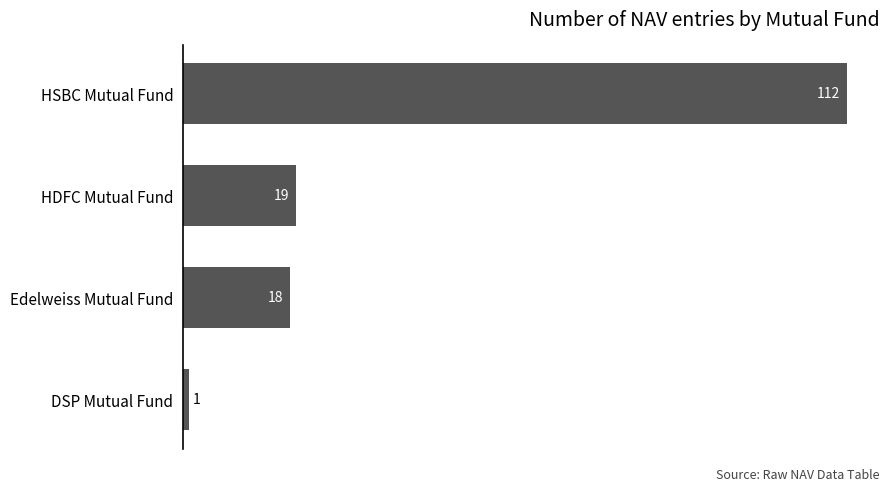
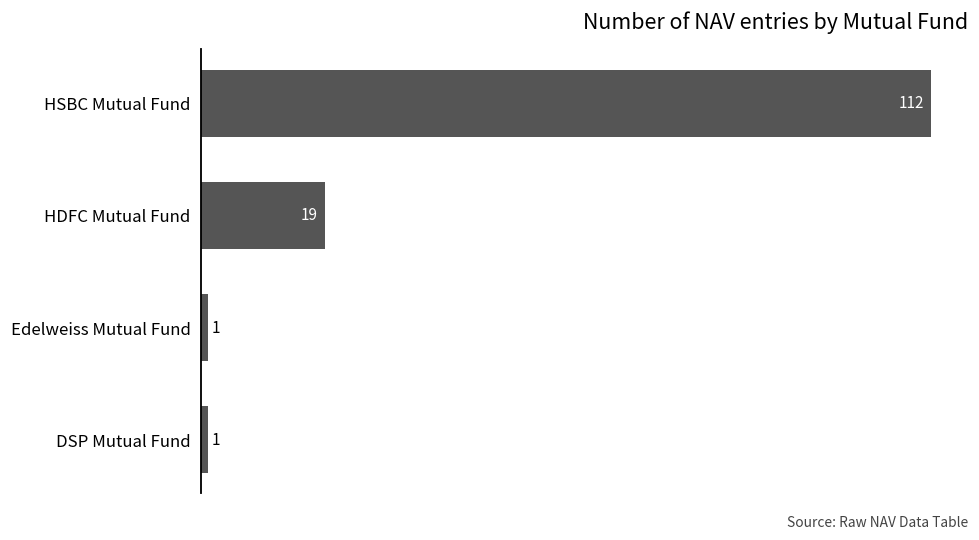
Edelweiss Mutual Fund: 18 -> 1
